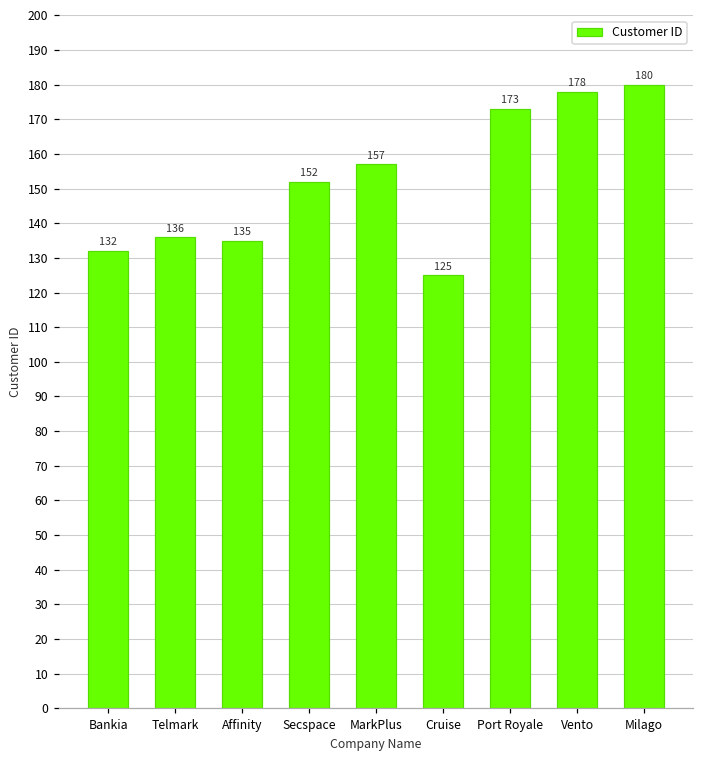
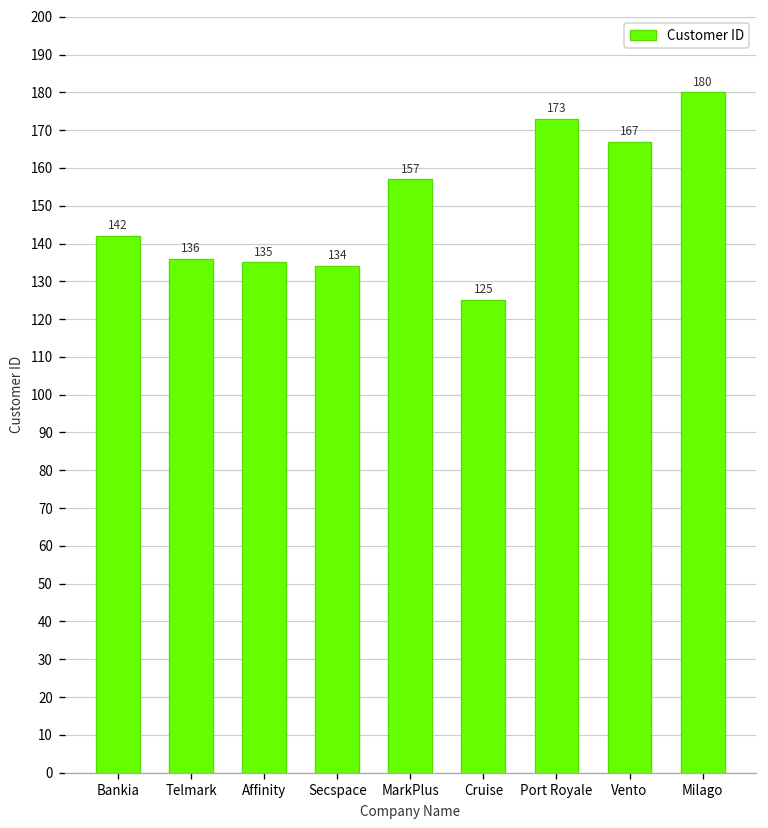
Bankia: 132 -> 142
Secspace: 152 -> 134
Vento: 178 -> 167
